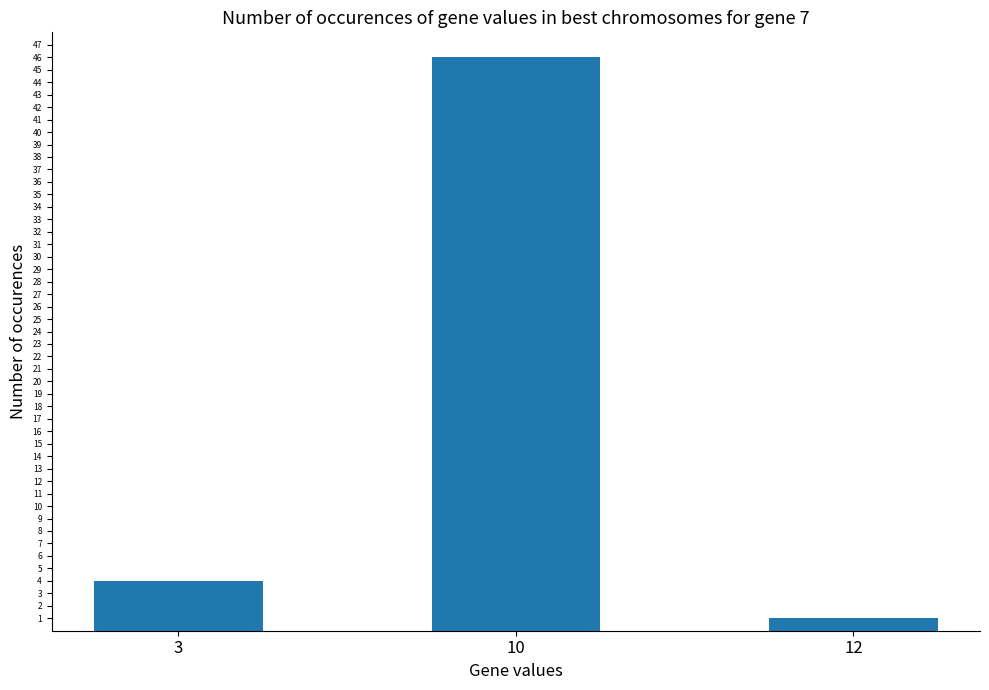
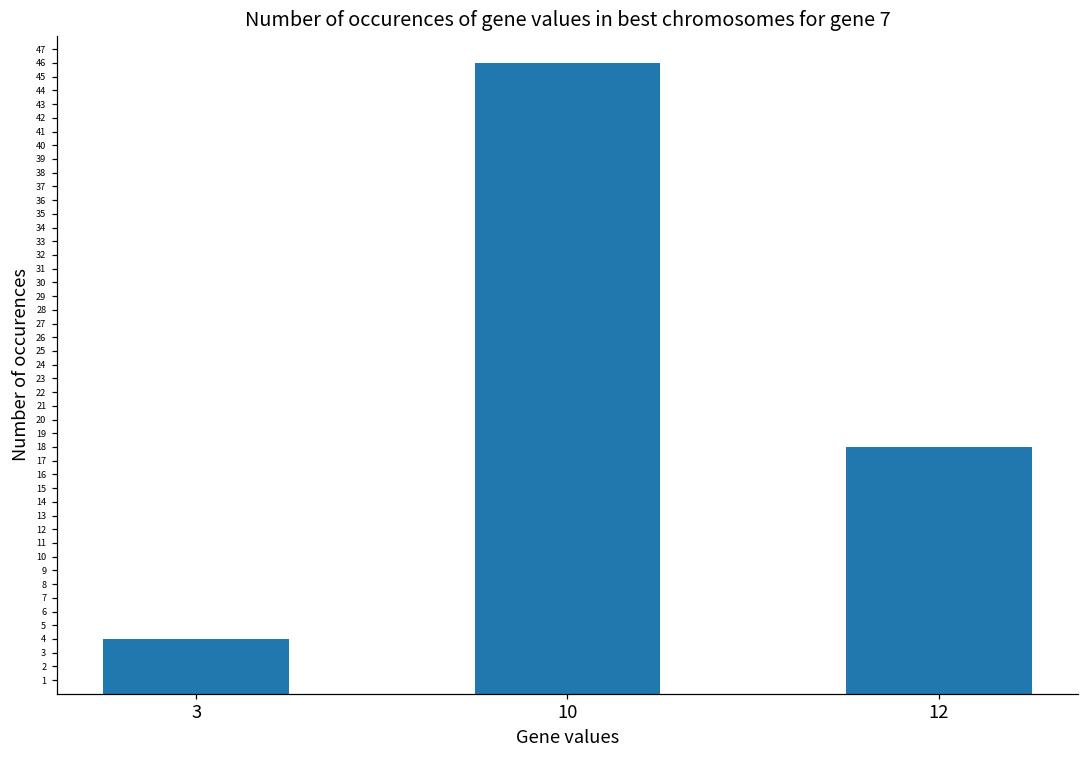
12: 1 -> 18
